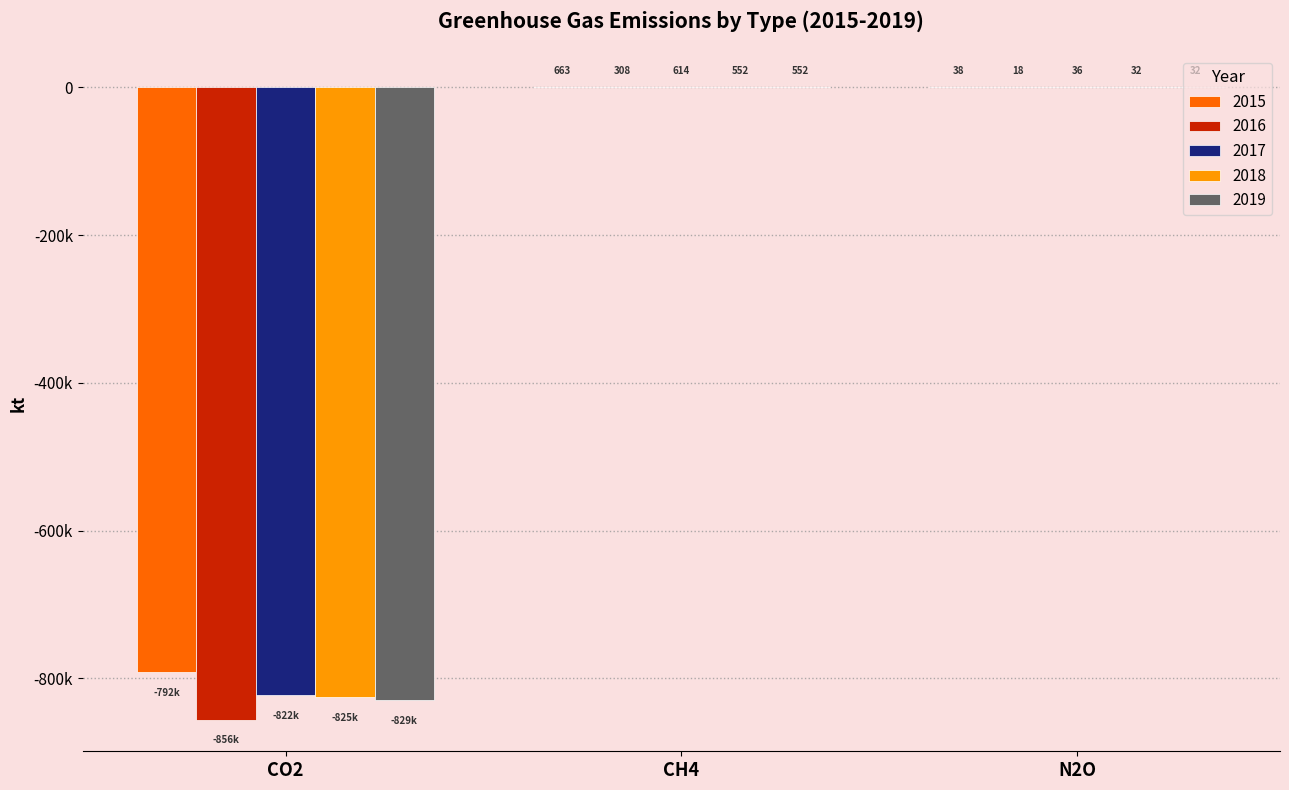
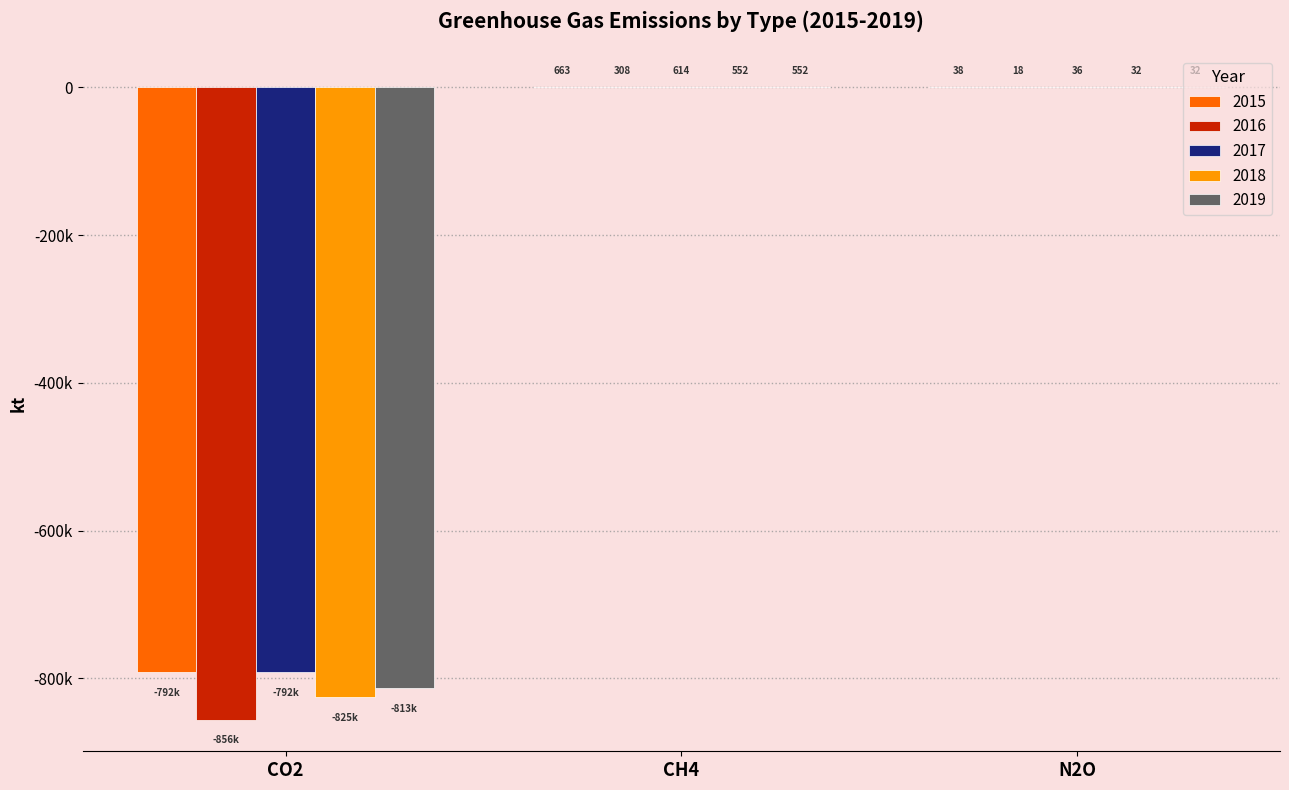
2017, CO2: -822k -> -792k
2019, CO2: -829k -> -813k
